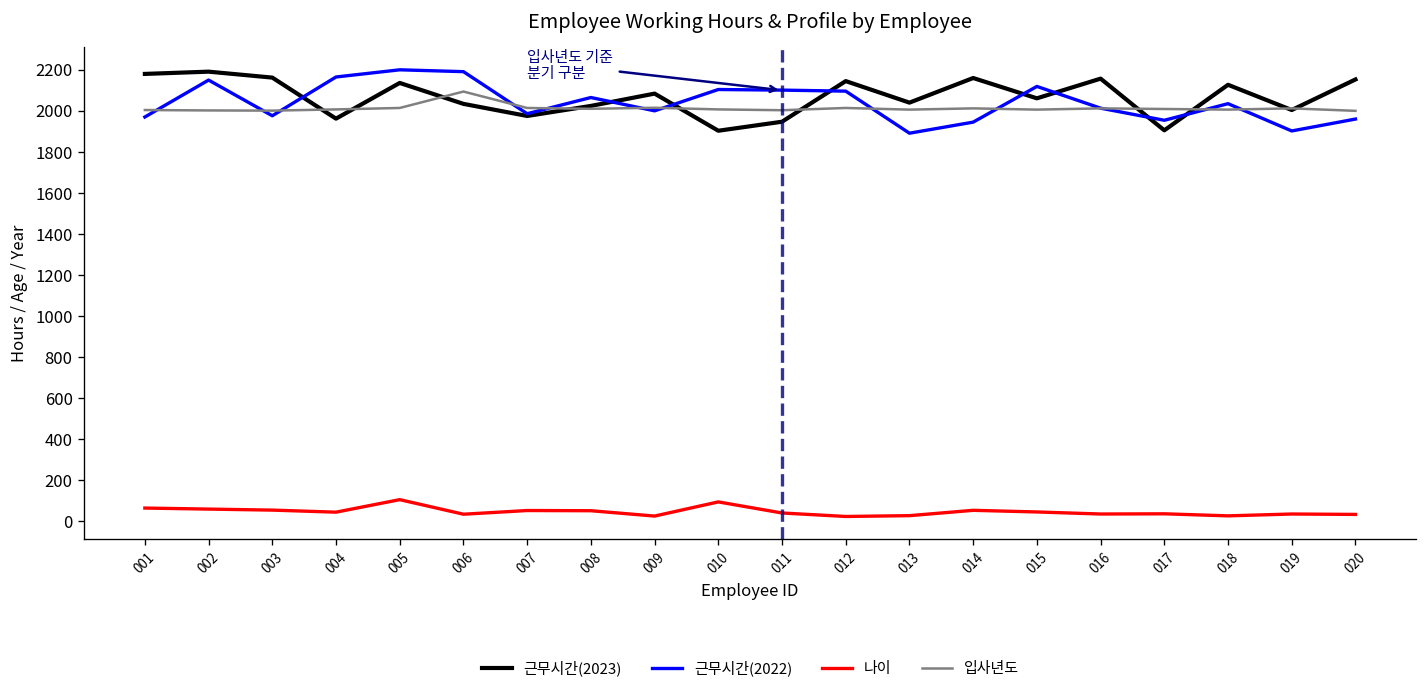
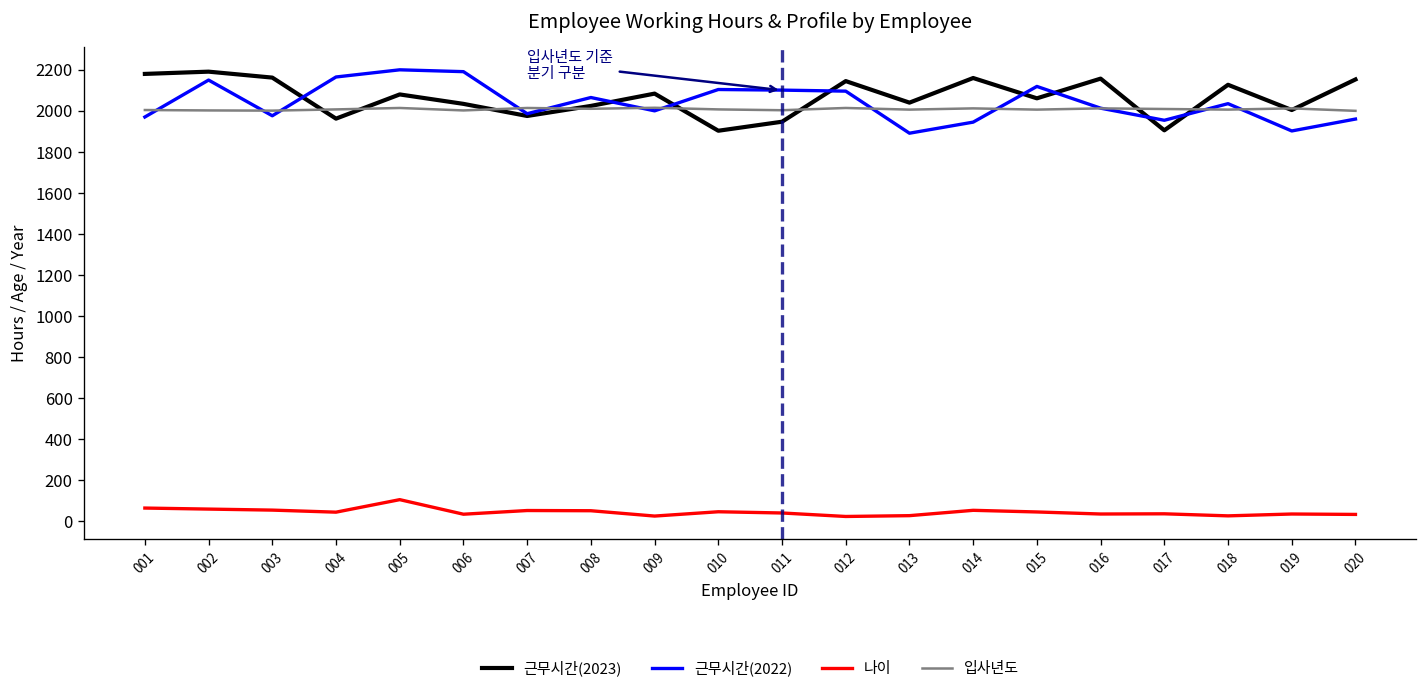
근무시간(2023), 005: 2140 -> 2080
입사년도, 006: 2090 -> 2000
나이, 010: 90 -> 50
